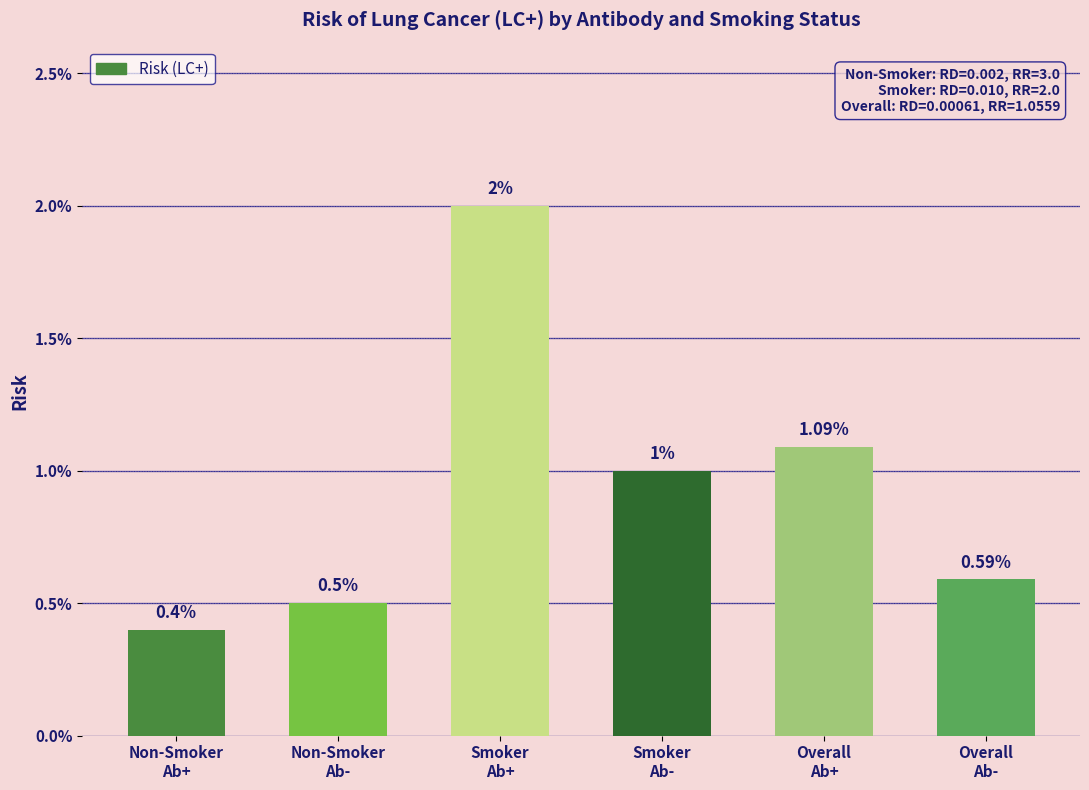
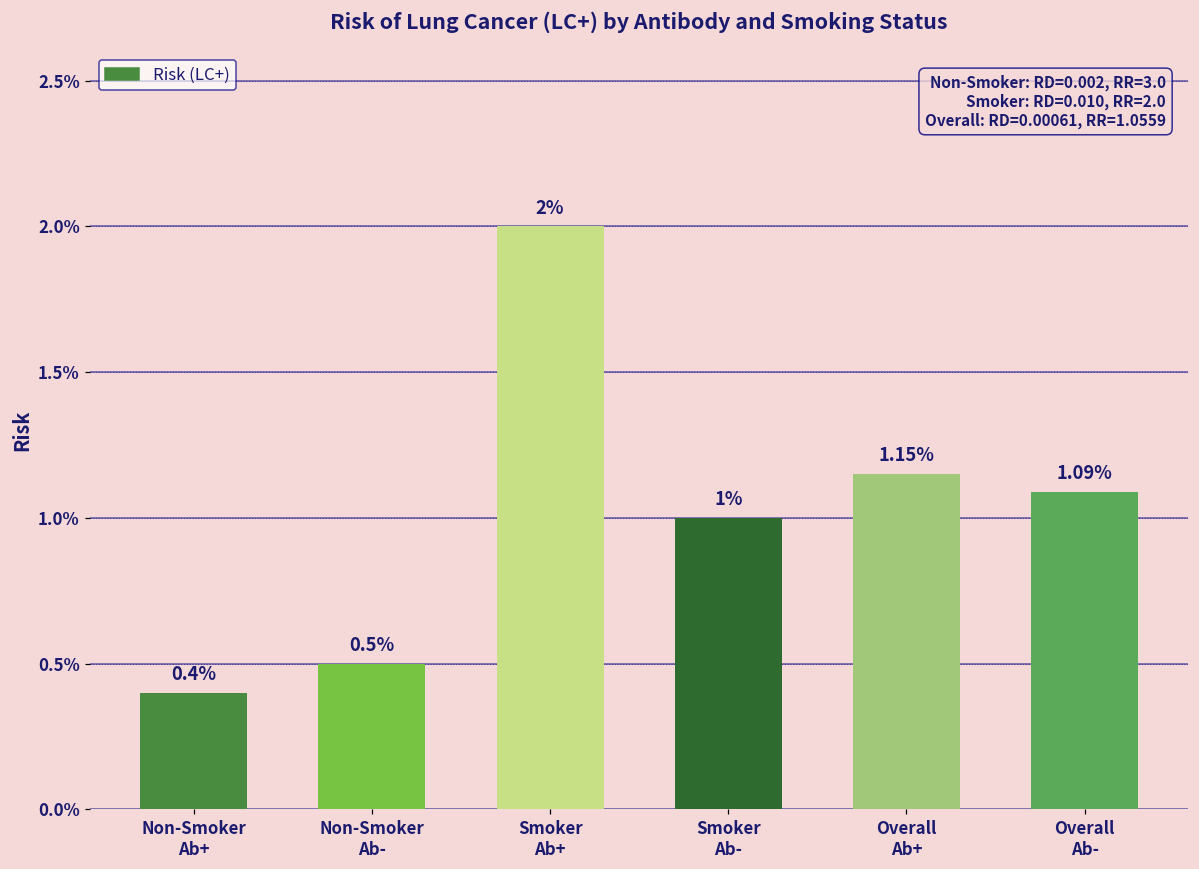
Overall Ab+: 1.09% -> 1.15%
Overall Ab-: 0.59% -> 1.09%
